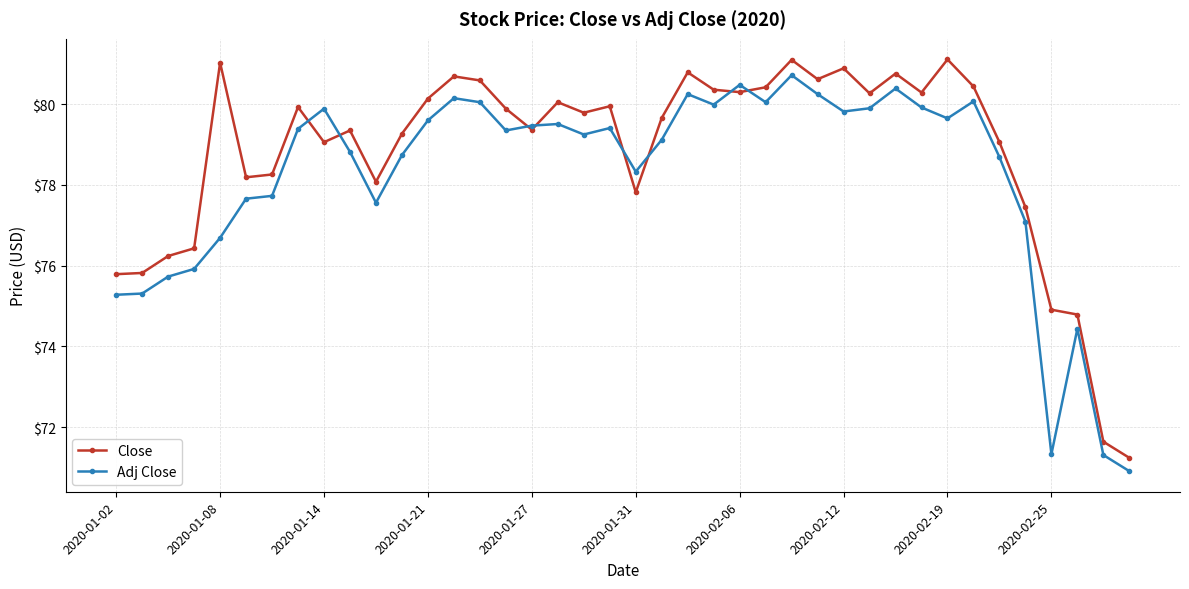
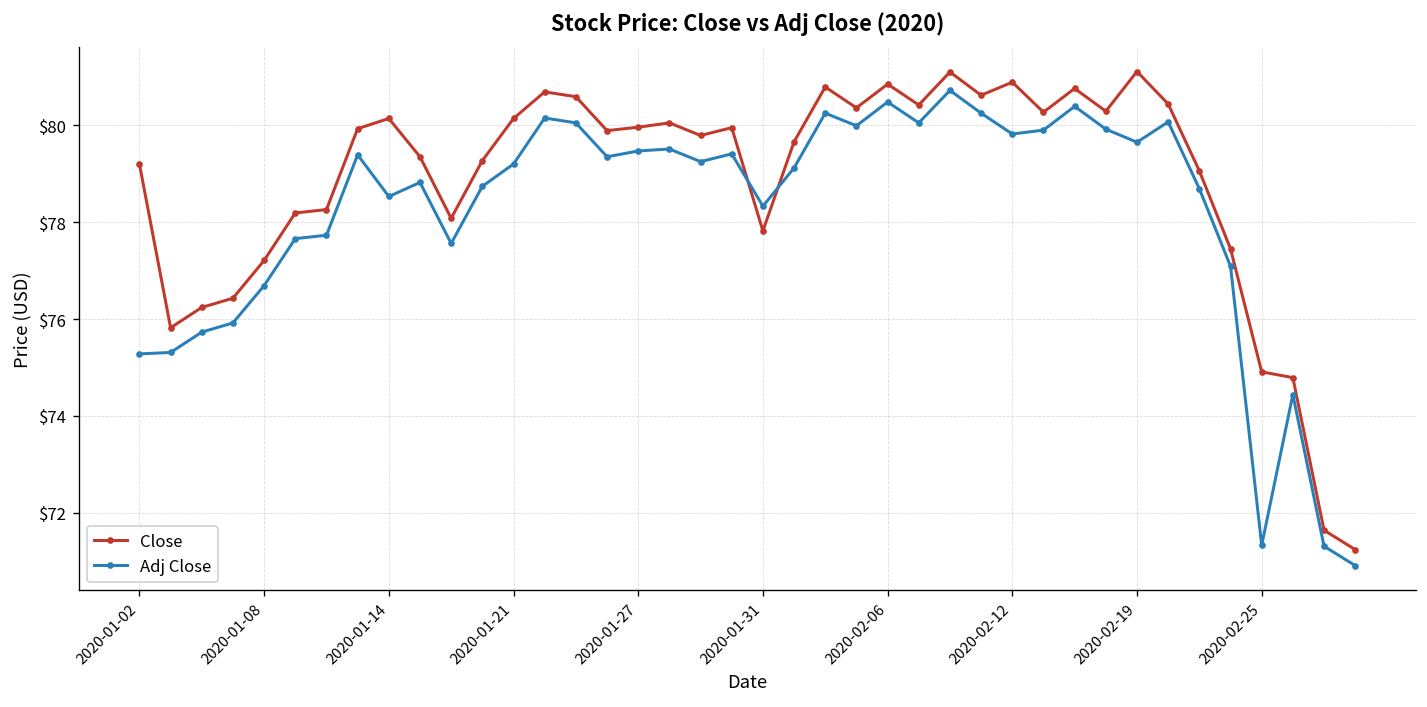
Close, 2020-01-02: $75.8 -> $79.2
Close, 2020-01-08: $81.0 -> $77.2
Close, 2020-01-14: $79.1 -> $80.1
Adj Close, 2020-01-14: $79.9 -> $78.5
Adj Close, 2020-01-21: $79.6 -> $79.2
Close, 2020-01-27: $79.4 -> $80.0
Close, 2020-02-06: $80.3 -> $80.9
